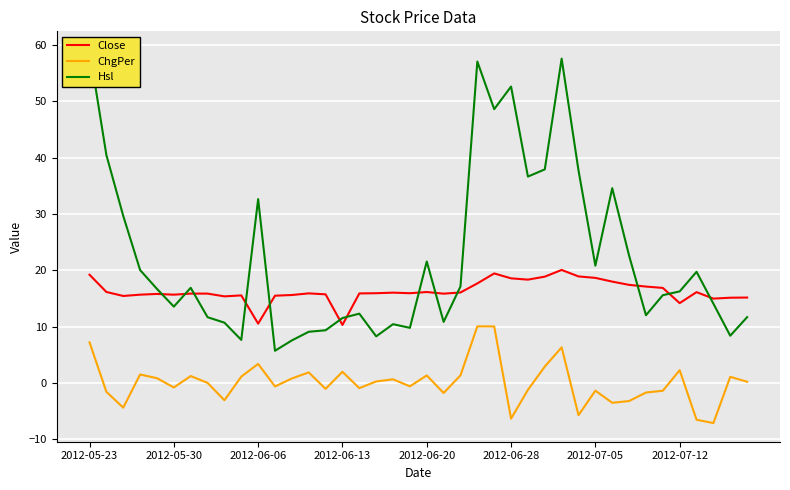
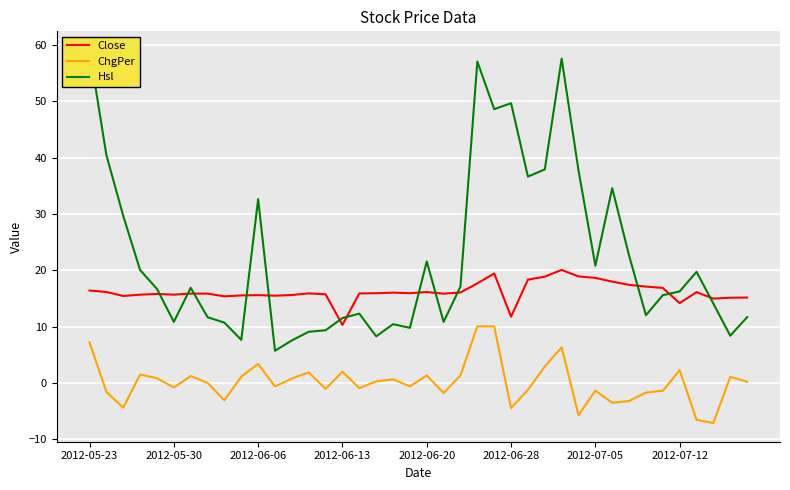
Close, 2012-05-23: 19 -> 16
Hsl, 2012-05-30: 14 -> 11
Close, 2012-06-06: 11 -> 16
Close, 2012-06-28: 19 -> 12
ChgPer, 2012-06-28: -6 -> -4
Hsl, 2012-06-28: 53 -> 50
